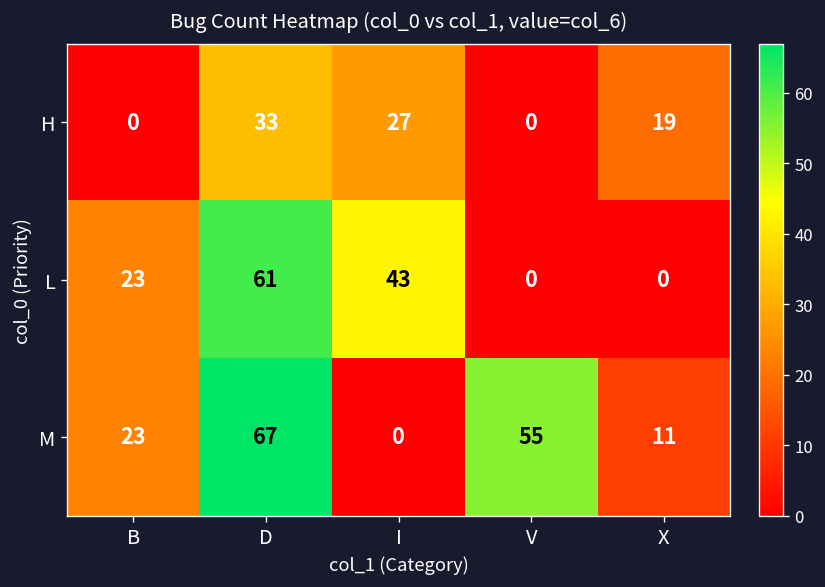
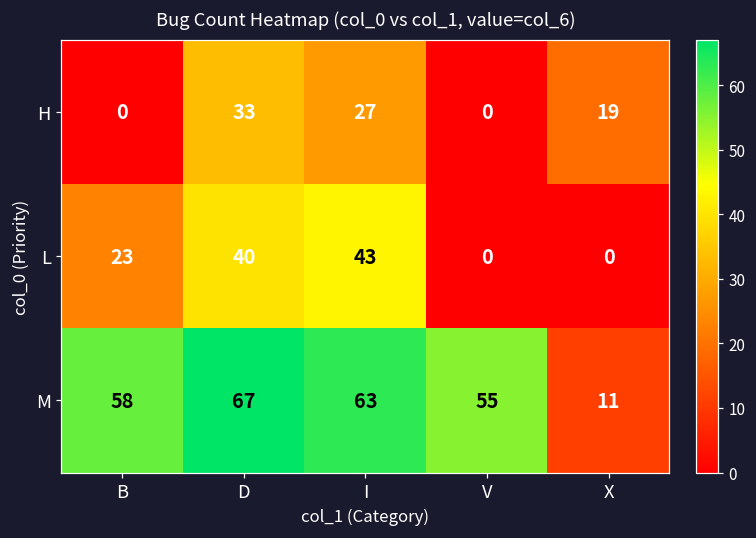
L, D: 61 -> 40
M, B: 23 -> 58
M, I: 0 -> 63
